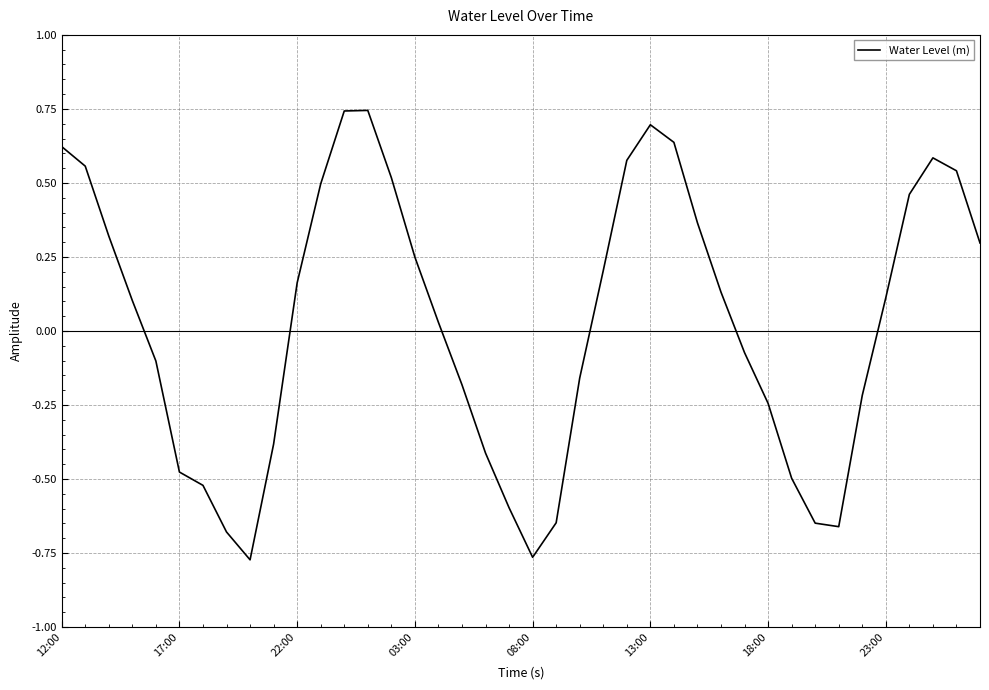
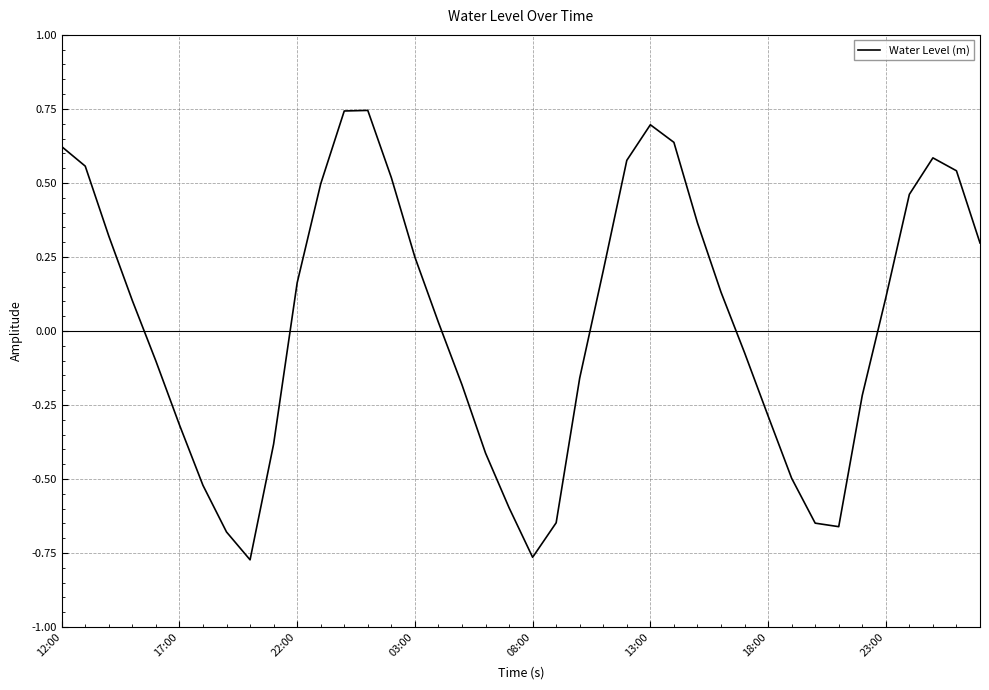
17:00: -0.48 -> -0.32
18:00: -0.24 -> -0.29
